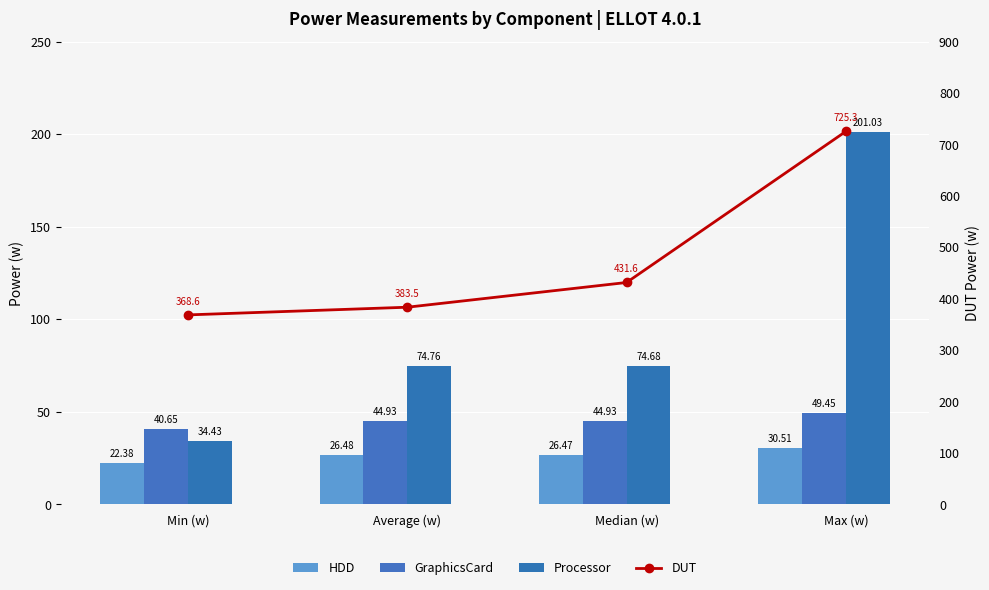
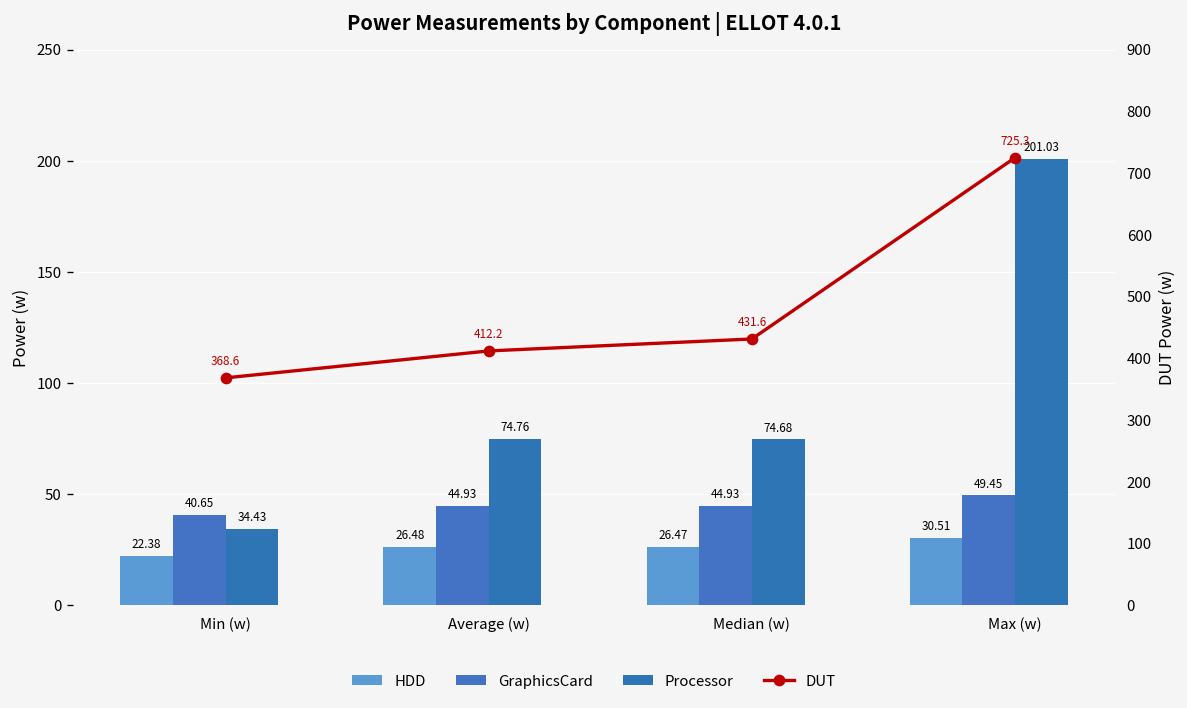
DUT, Average (w): 383.5 -> 412.2
